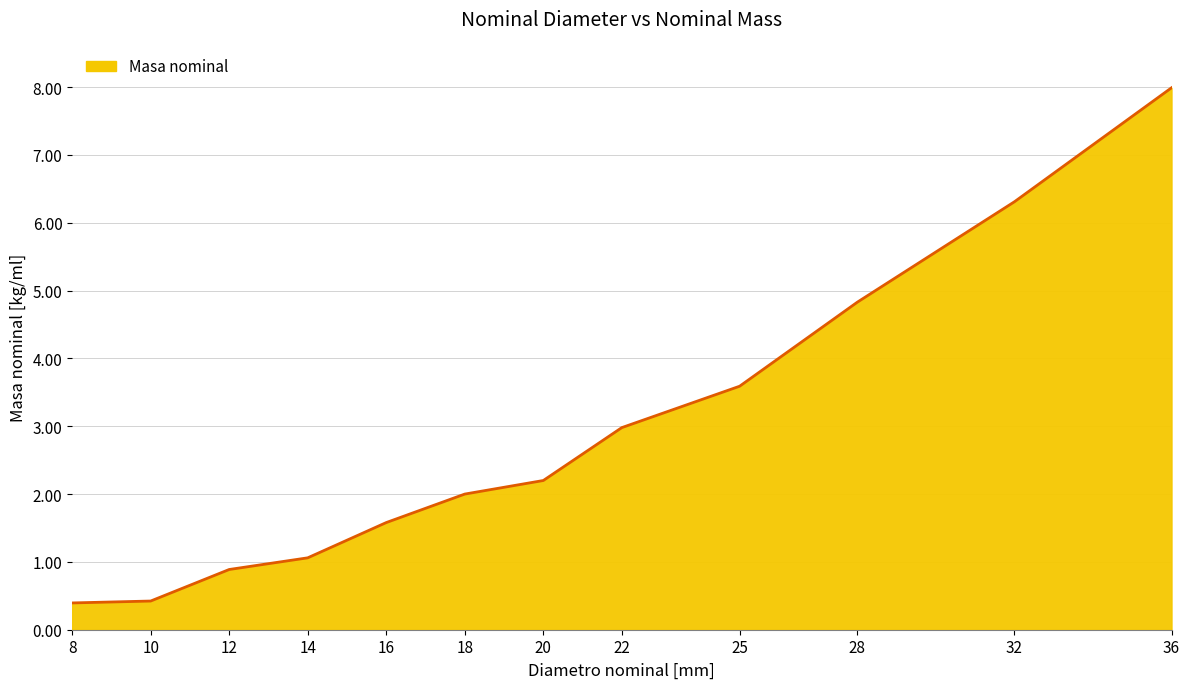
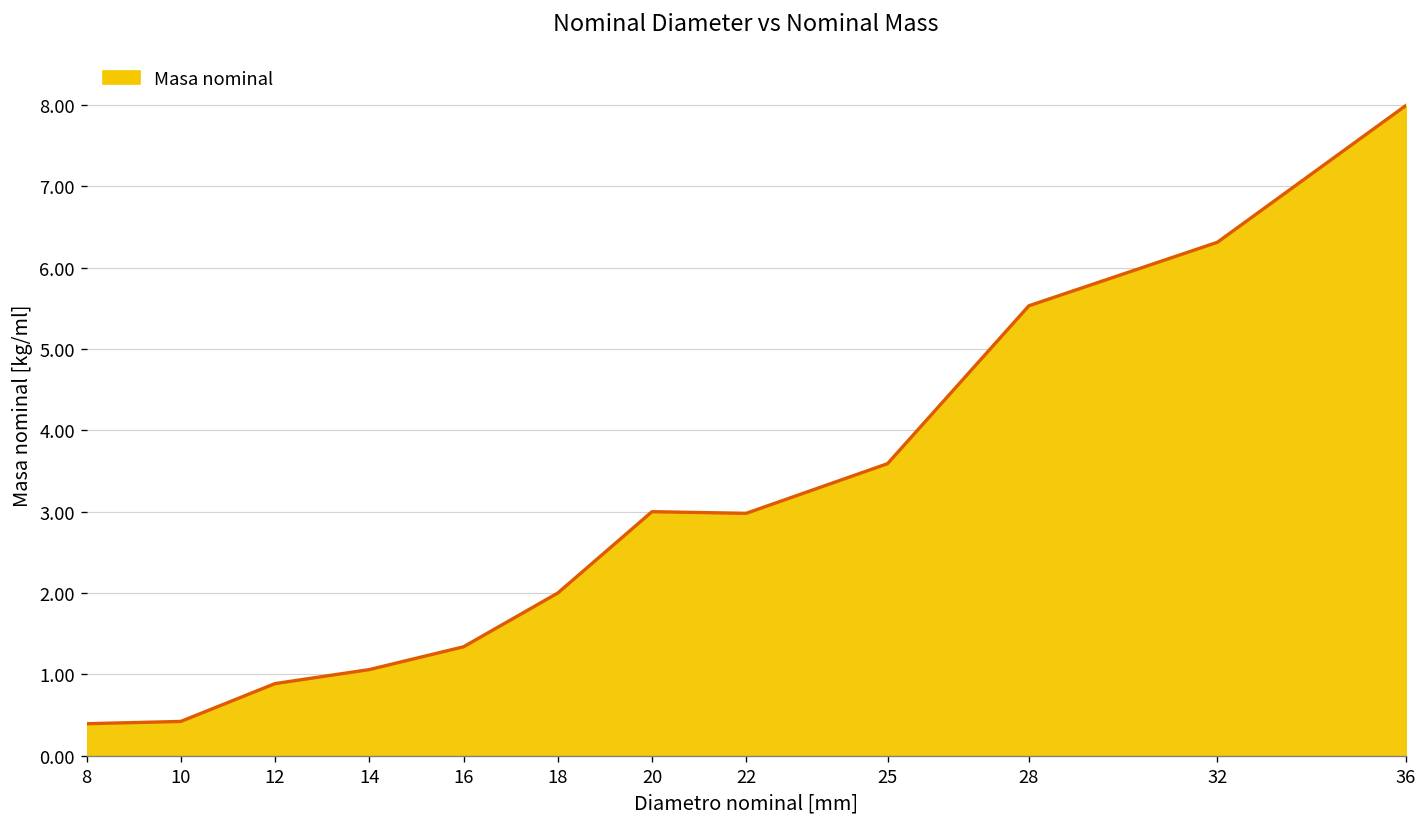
16: 1.6 -> 1.3
20: 2.2 -> 3.0
28: 4.8 -> 5.5
